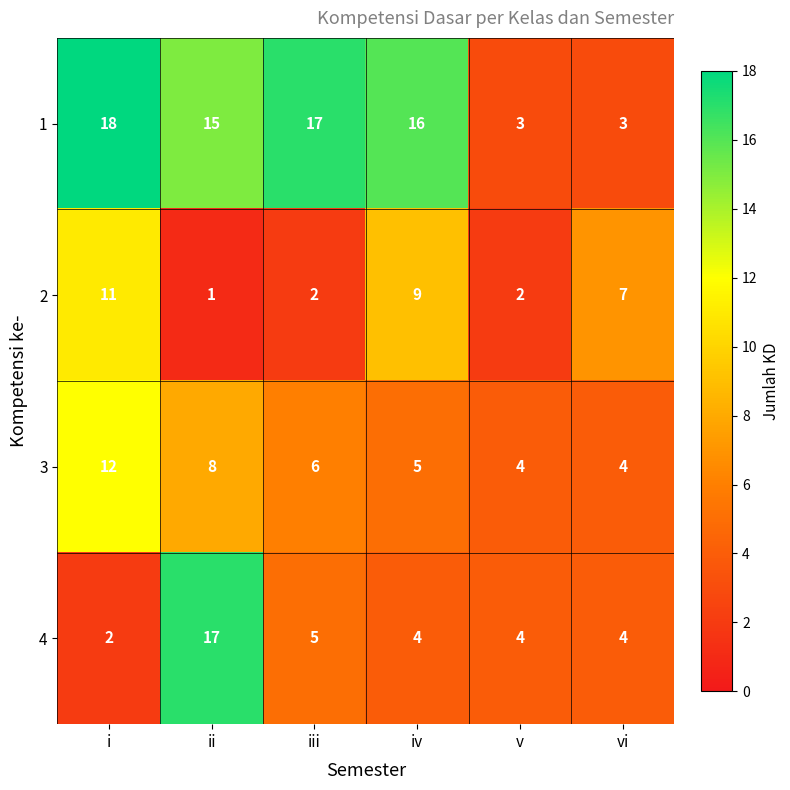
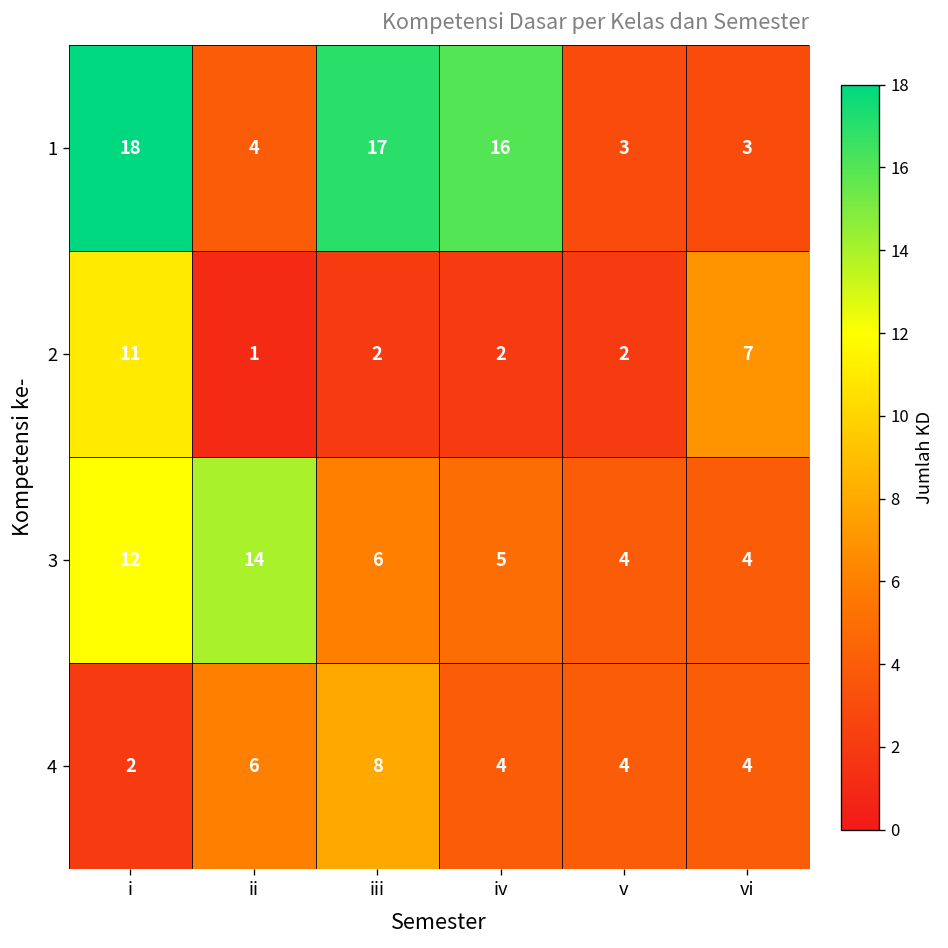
1, ii: 15 -> 4
2, iv: 9 -> 2
3, ii: 8 -> 14
4, ii: 17 -> 6
4, iii: 5 -> 8
